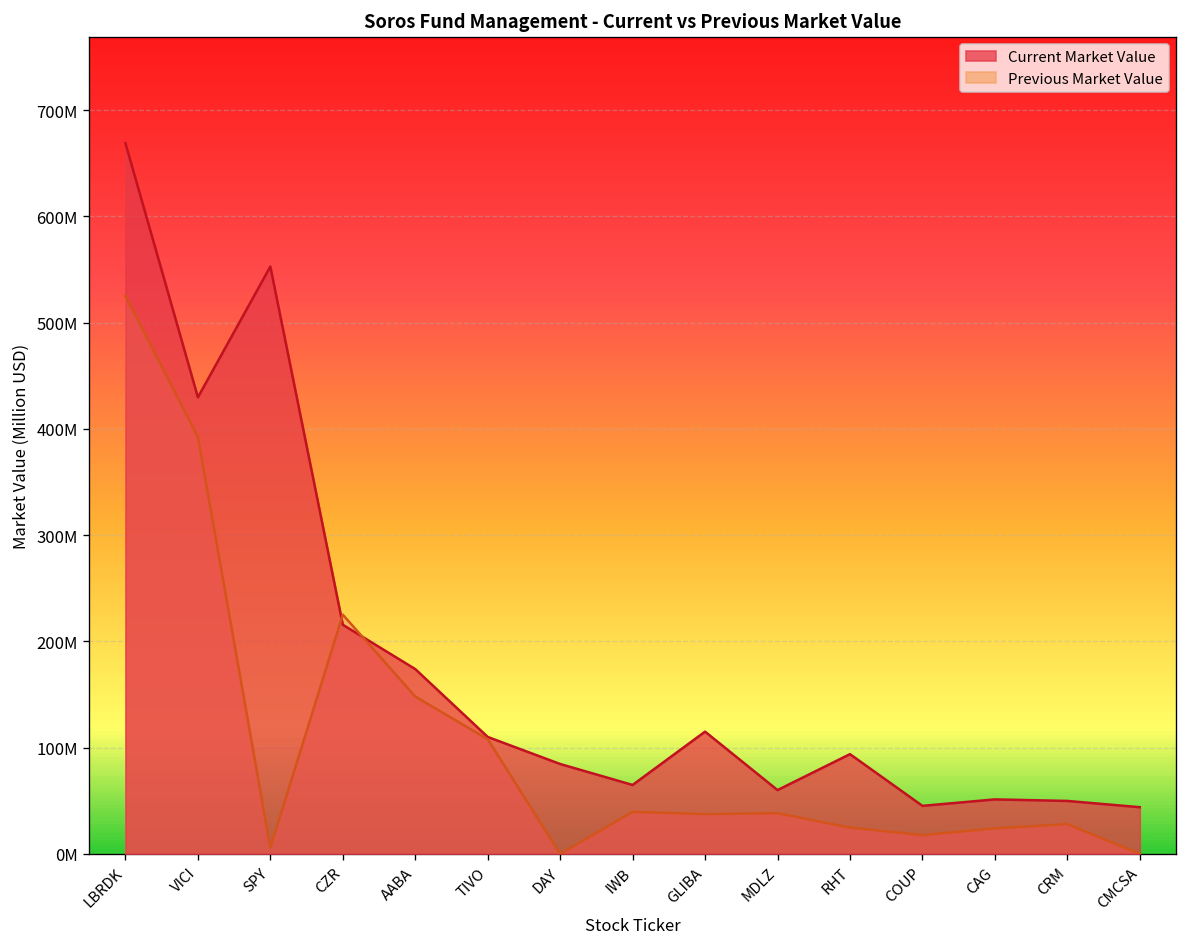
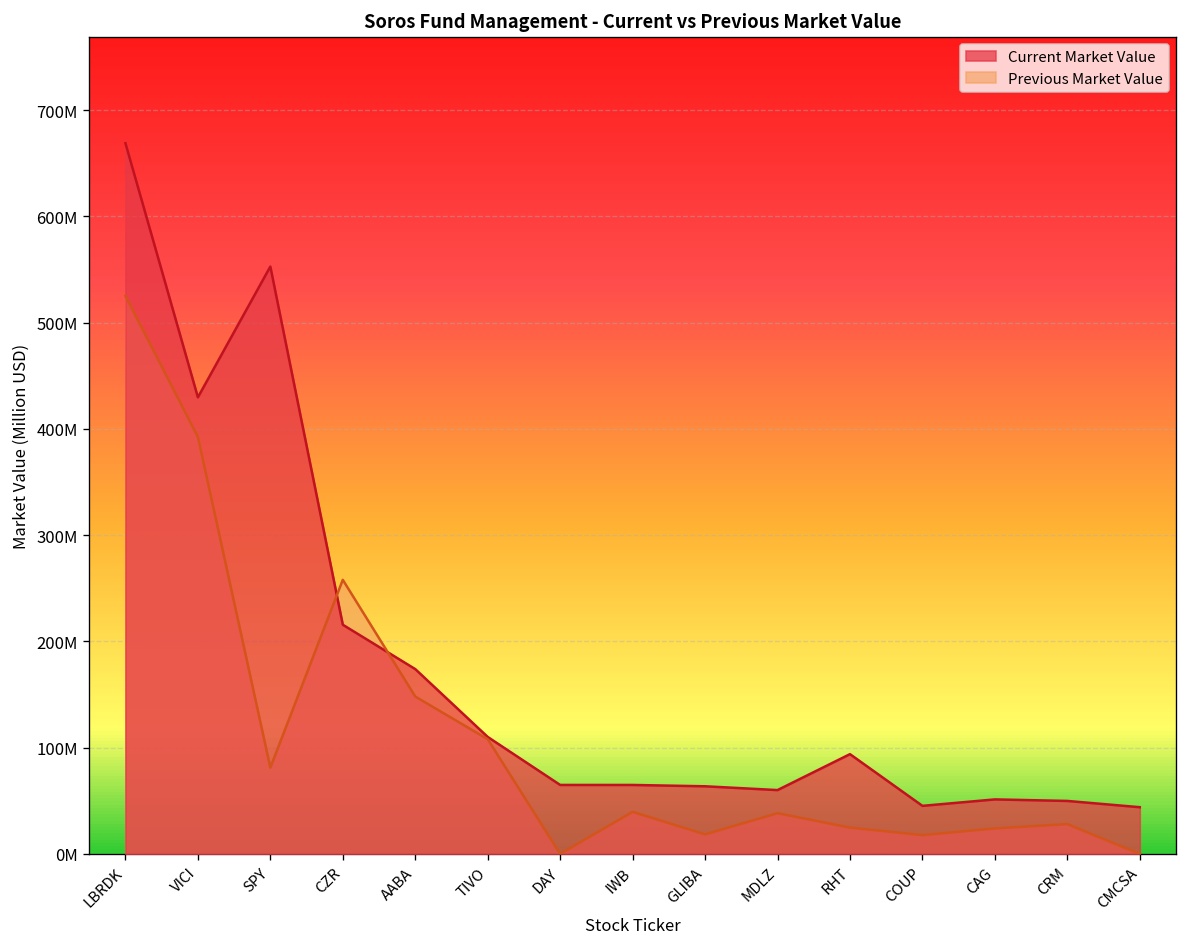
Previous Market Value, SPY: 10000000 -> 80000000
Previous Market Value, CZR: 230000000 -> 260000000
Current Market Value, DAY: 80000000 -> 60000000
Current Market Value, GLIBA: 120000000 -> 60000000
Previous Market Value, GLIBA: 40000000 -> 20000000
